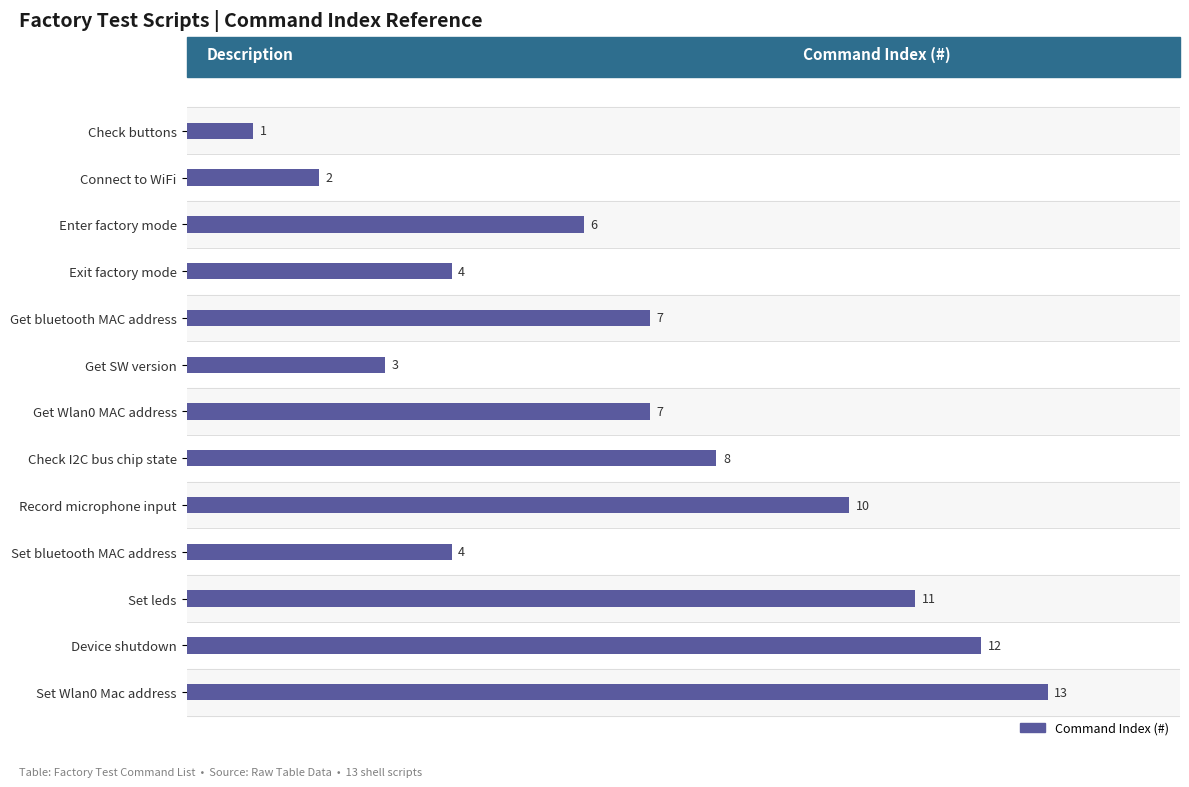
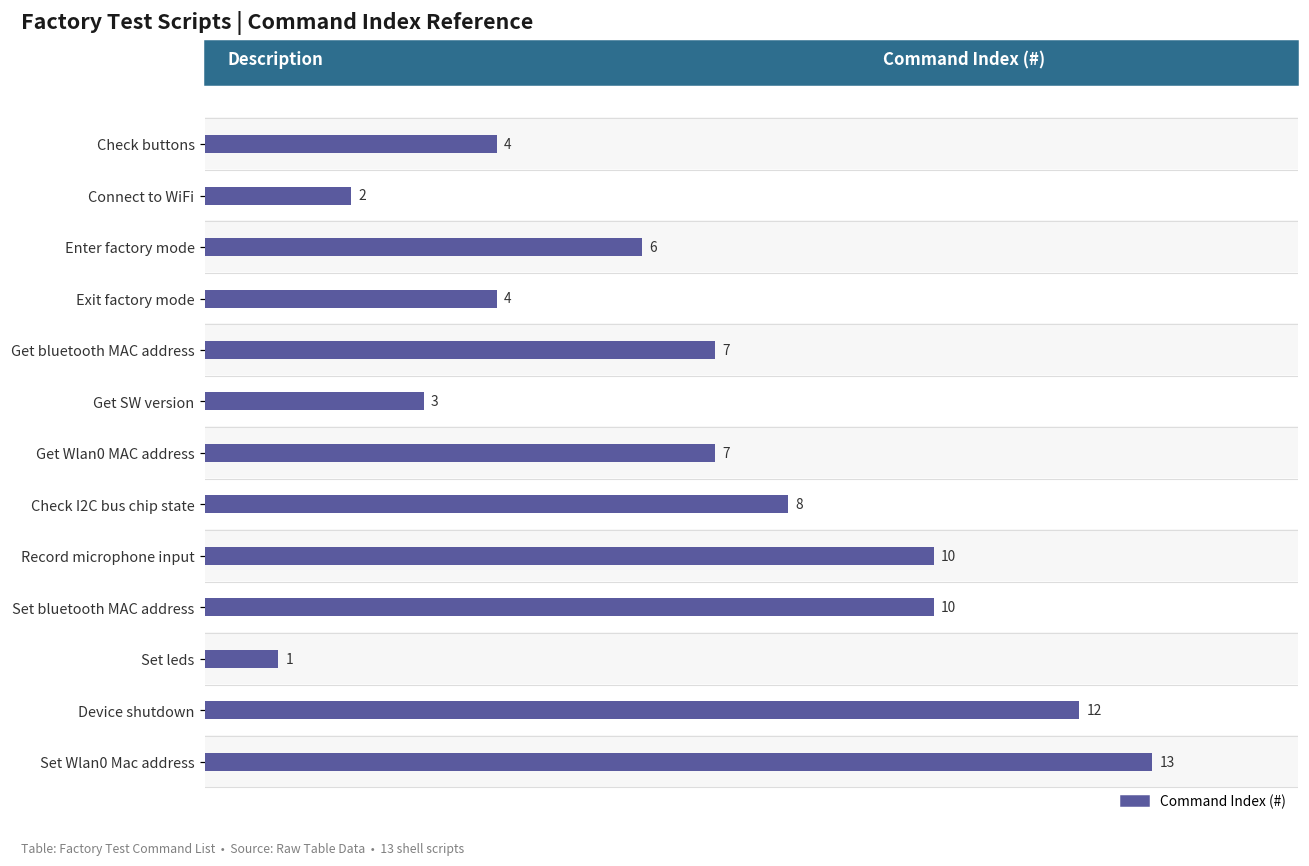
Check buttons: 1 -> 4
Set bluetooth MAC address: 4 -> 10
Set leds: 11 -> 1
